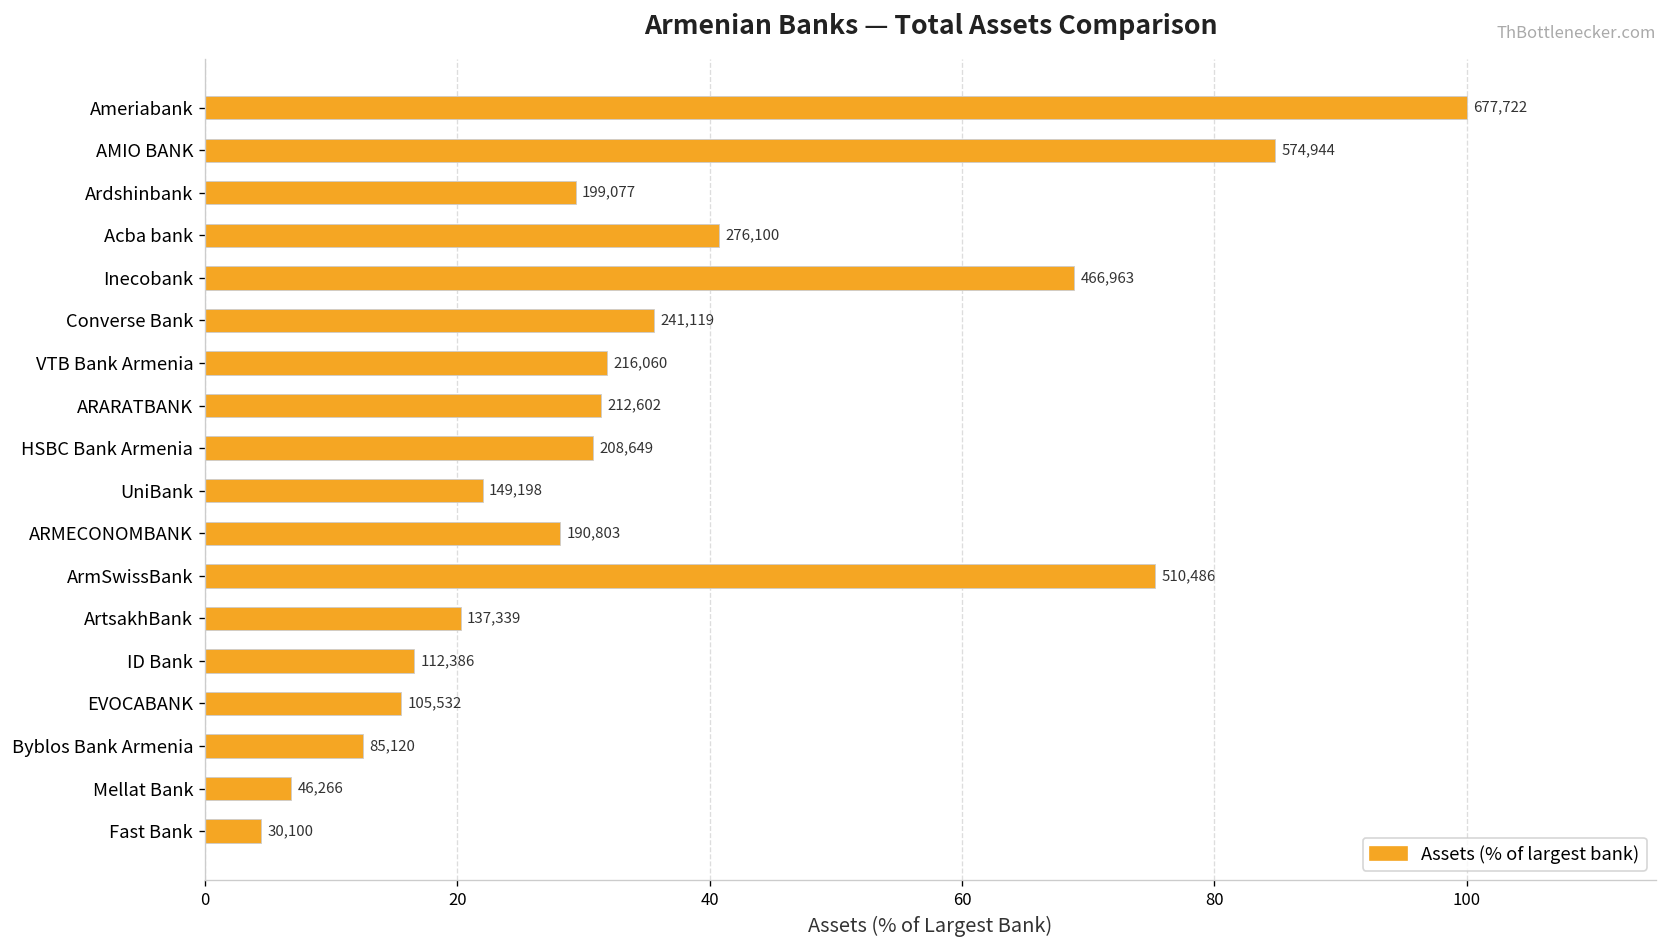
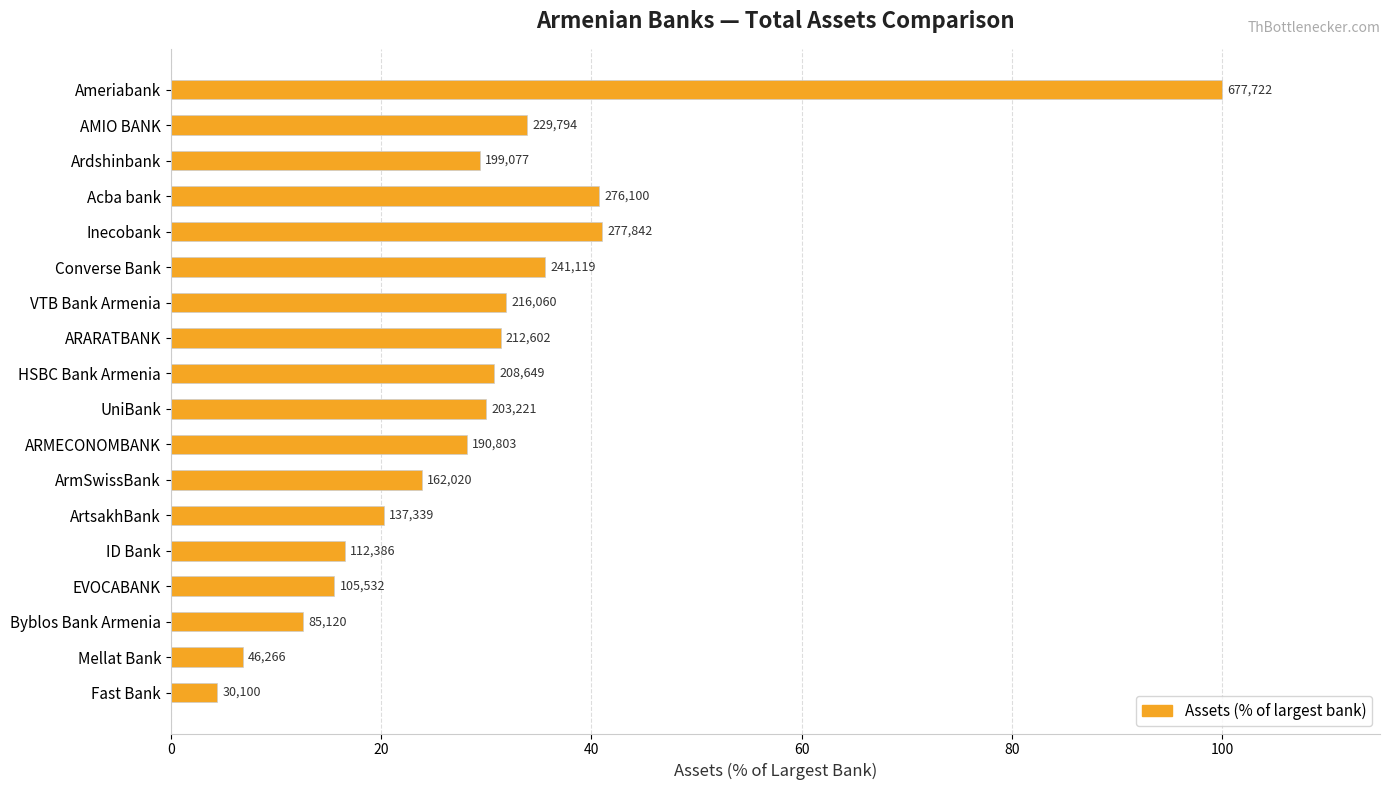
AMIO BANK: 574,944 -> 229,794
Inecobank: 466,963 -> 277,842
UniBank: 149,198 -> 203,221
ArmSwissBank: 510,486 -> 162,020
